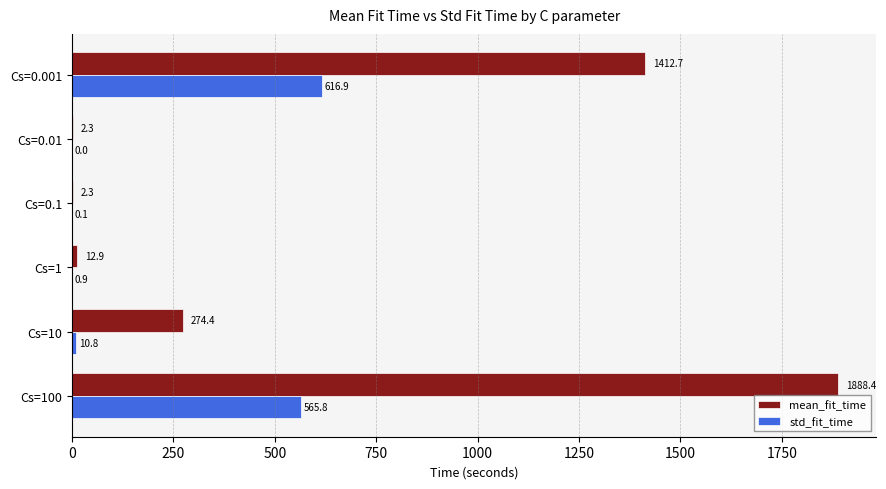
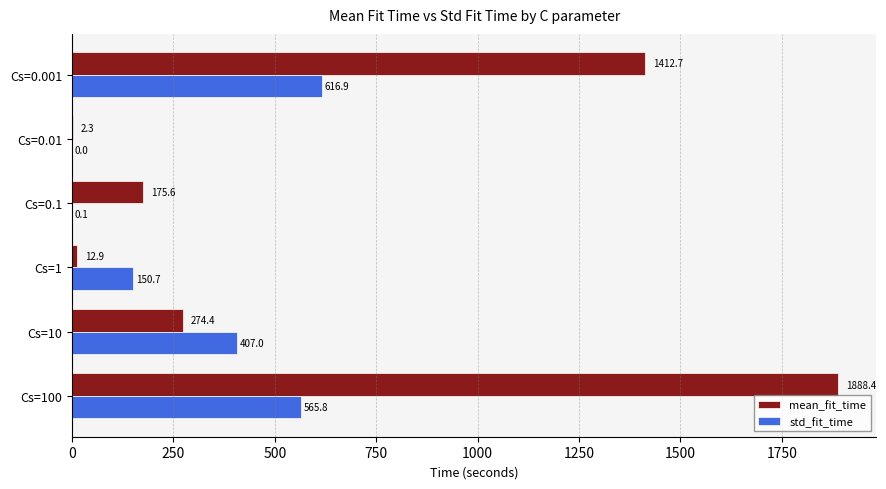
mean_fit_time, Cs=0.1: 2.3 -> 175.6
std_fit_time, Cs=1: 0.9 -> 150.7
std_fit_time, Cs=10: 10.8 -> 407.0
